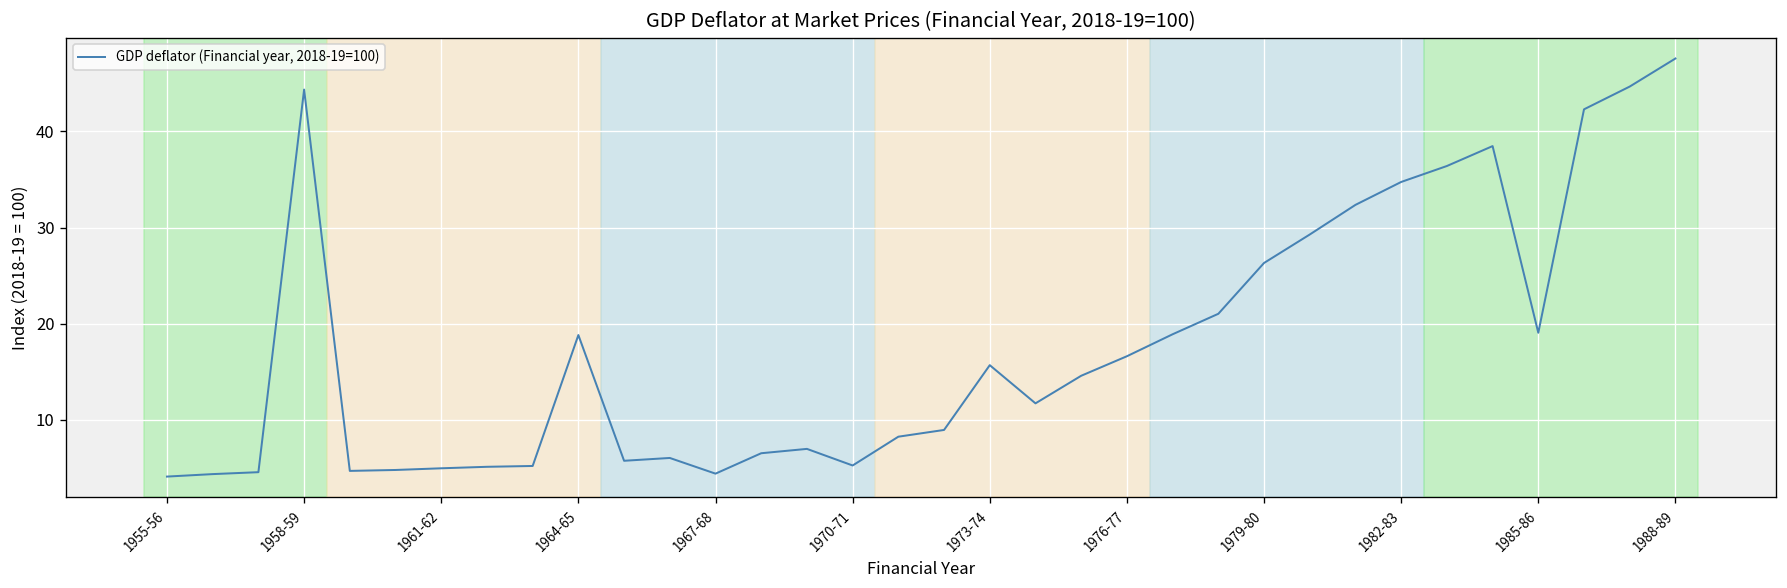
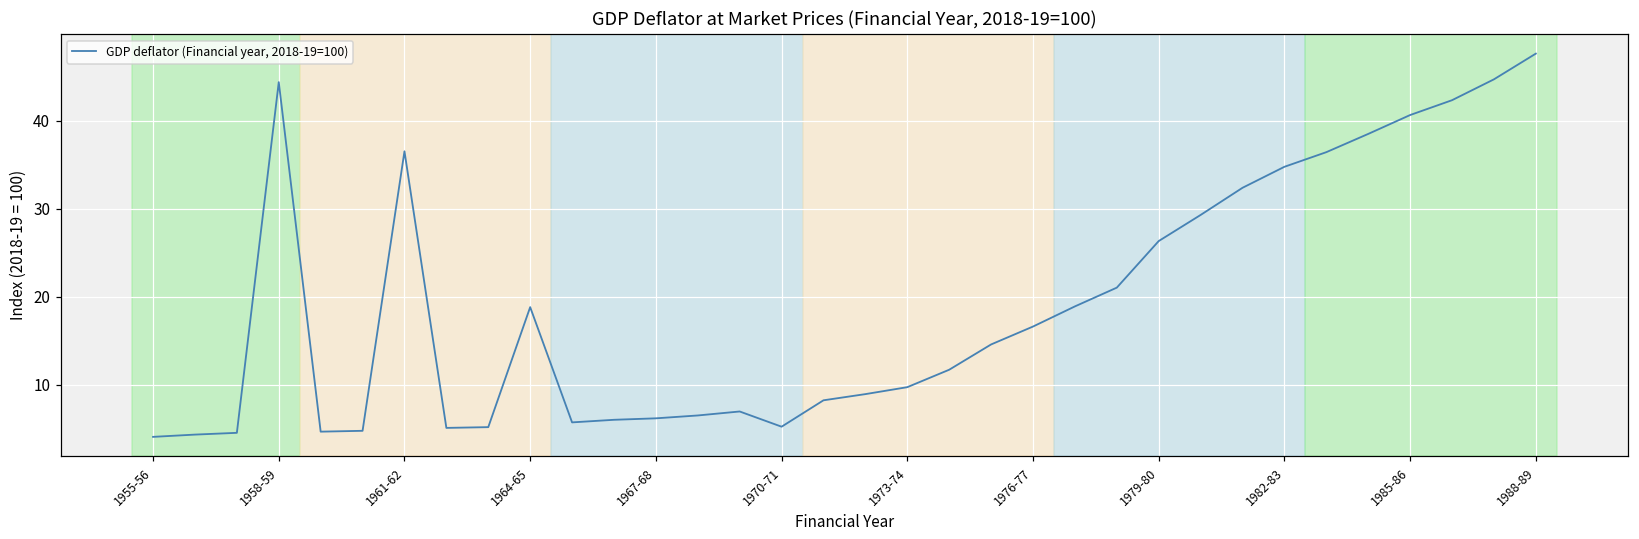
1961-62: 5 -> 37
1967-68: 4 -> 6
1973-74: 16 -> 10
1985-86: 19 -> 41
